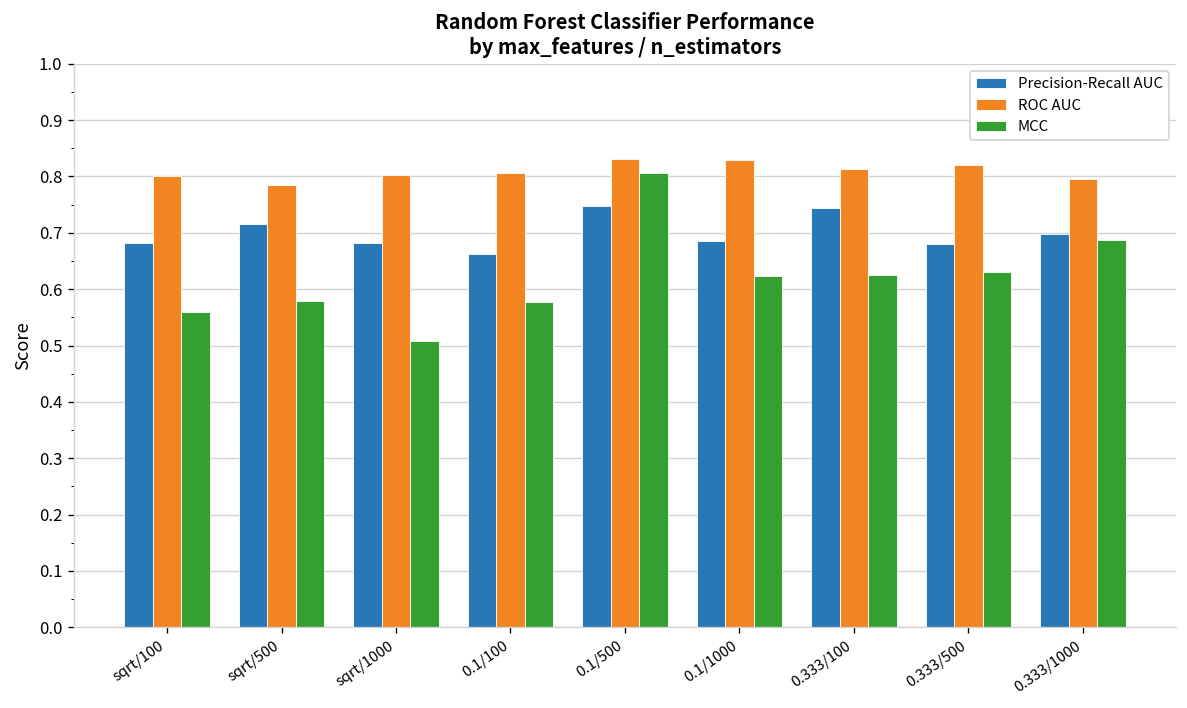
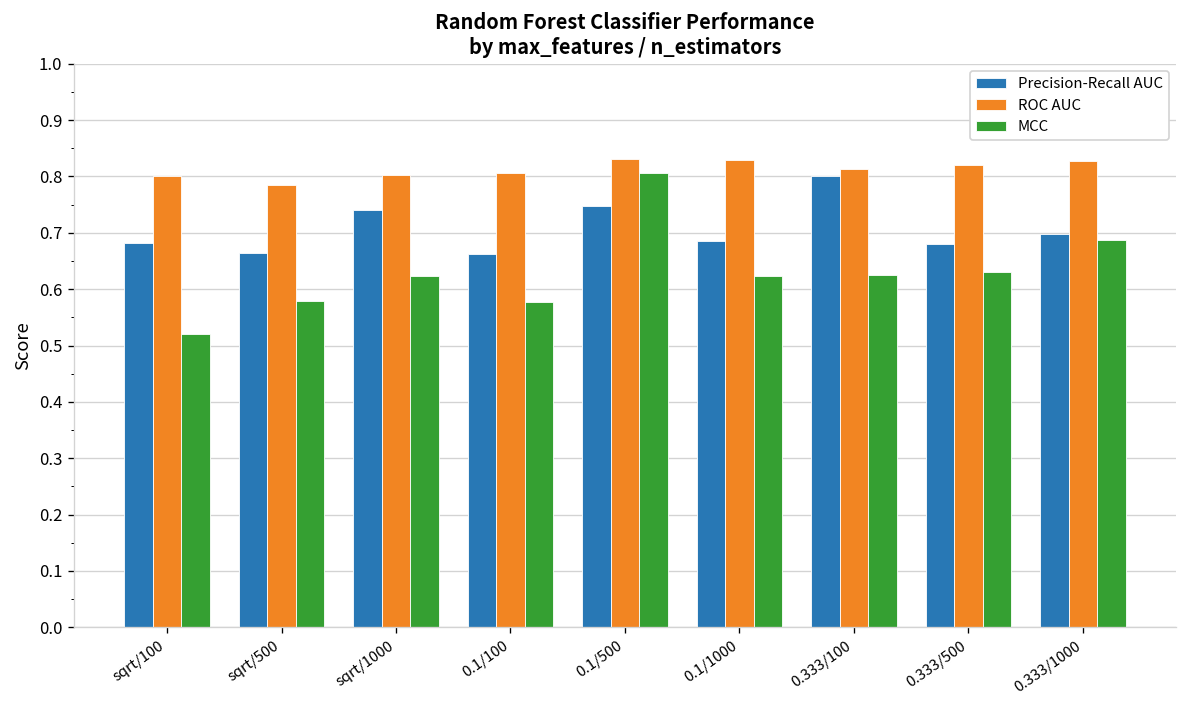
MCC, sqrt/100: 0.56 -> 0.52
Precision-Recall AUC, sqrt/500: 0.72 -> 0.66
Precision-Recall AUC, sqrt/1000: 0.68 -> 0.74
MCC, sqrt/1000: 0.51 -> 0.62
Precision-Recall AUC, 0.333/100: 0.74 -> 0.80
ROC AUC, 0.333/1000: 0.79 -> 0.83
